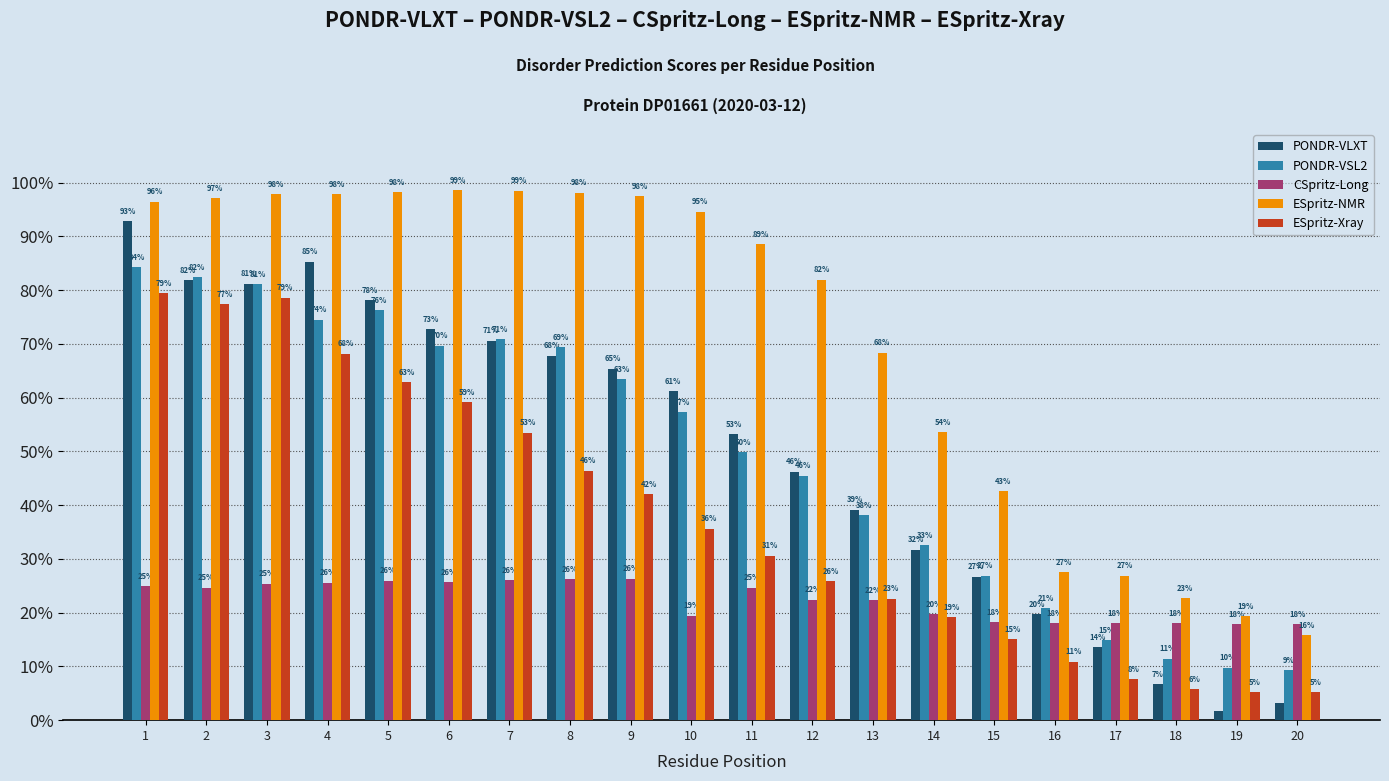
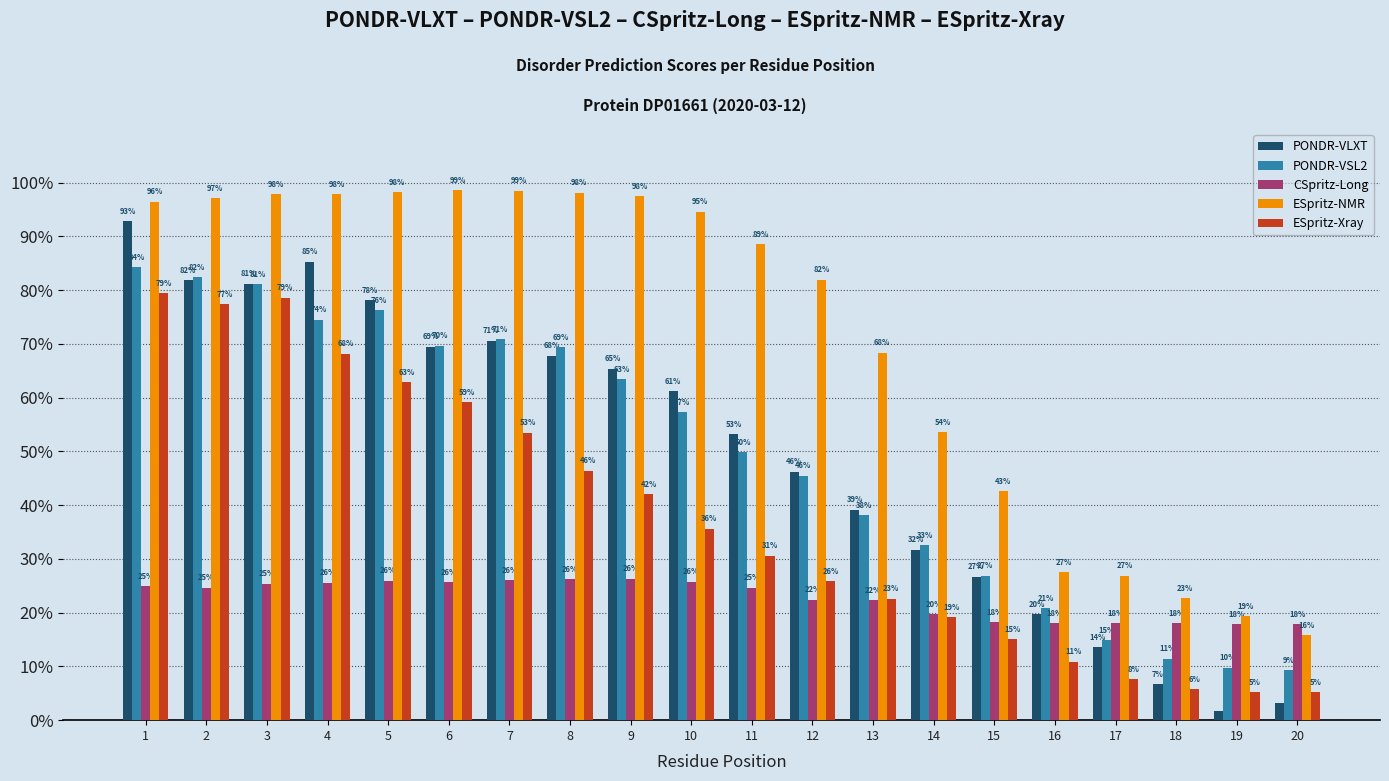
PONDR-VLXT, 6: 73% -> 69%
CSpritz-Long, 10: 19% -> 26%
